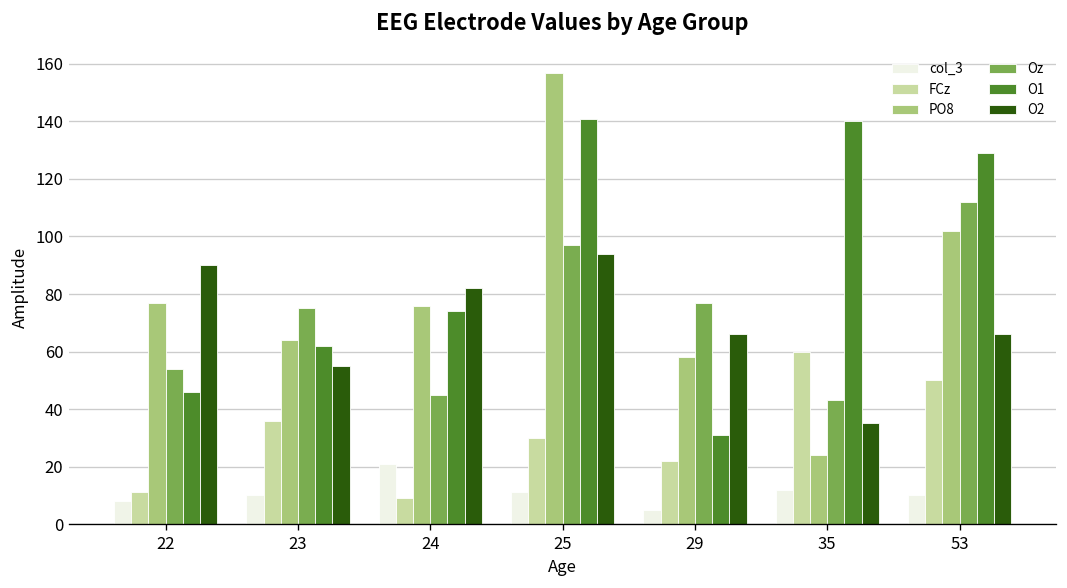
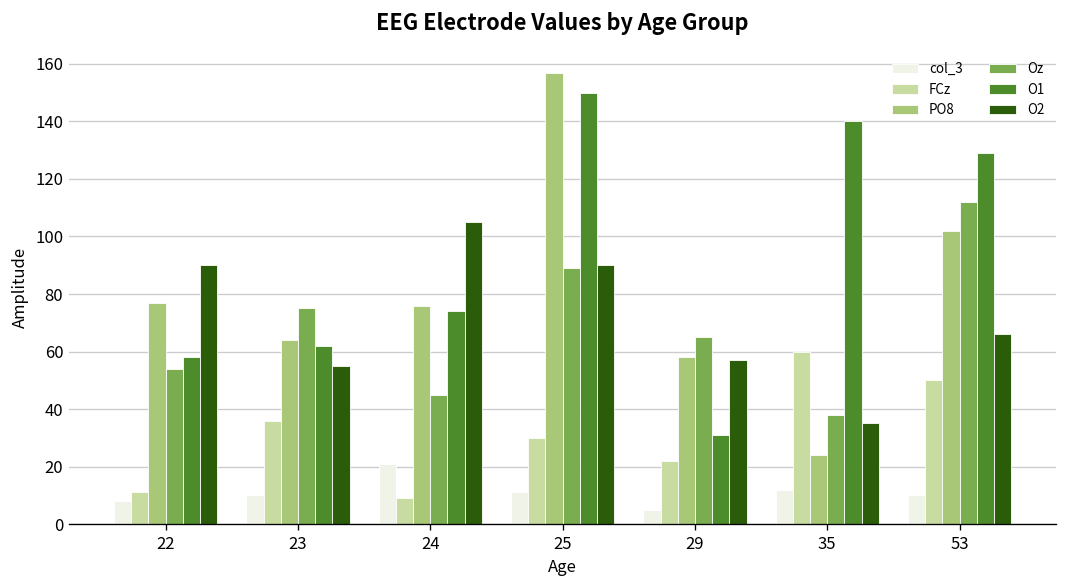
O1, 22: 46 -> 58
O2, 24: 82 -> 105
Oz, 25: 97 -> 89
O1, 25: 141 -> 150
O2, 25: 94 -> 90
Oz, 29: 77 -> 65
O2, 29: 66 -> 57
Oz, 35: 43 -> 38
